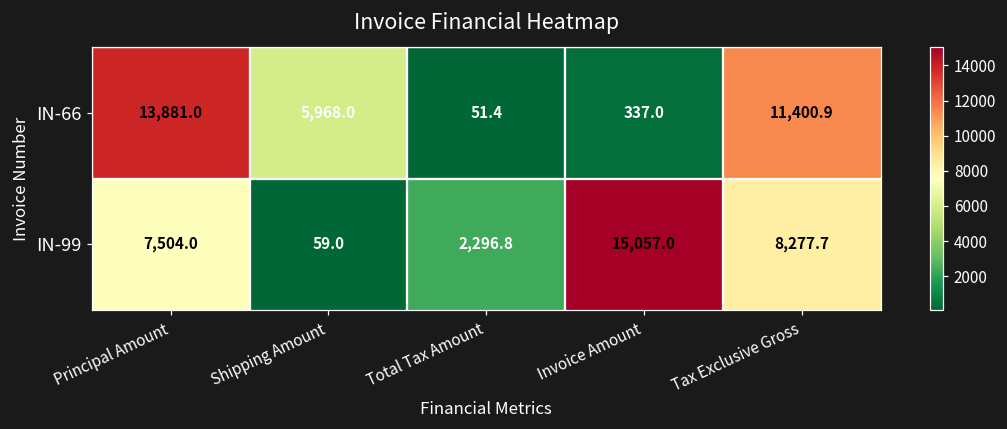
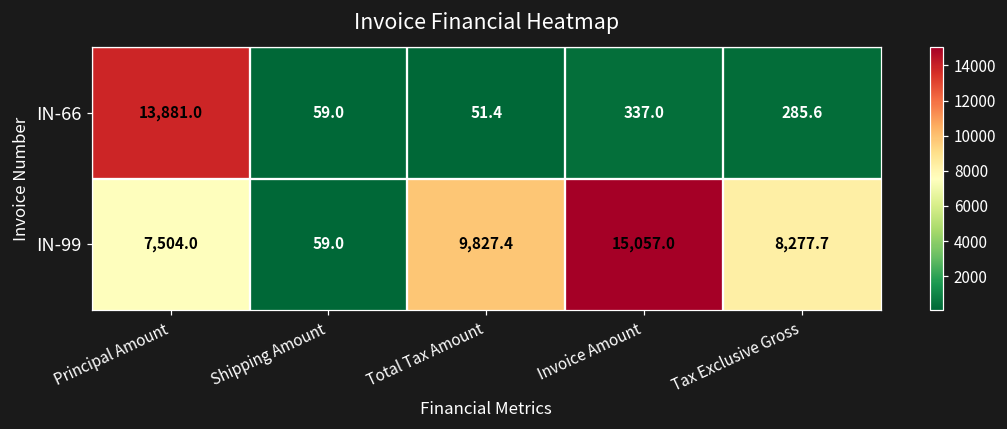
IN-66, Shipping Amount: 5,968.0 -> 59.0
IN-66, Tax Exclusive Gross: 11,400.9 -> 285.6
IN-99, Total Tax Amount: 2,296.8 -> 9,827.4
